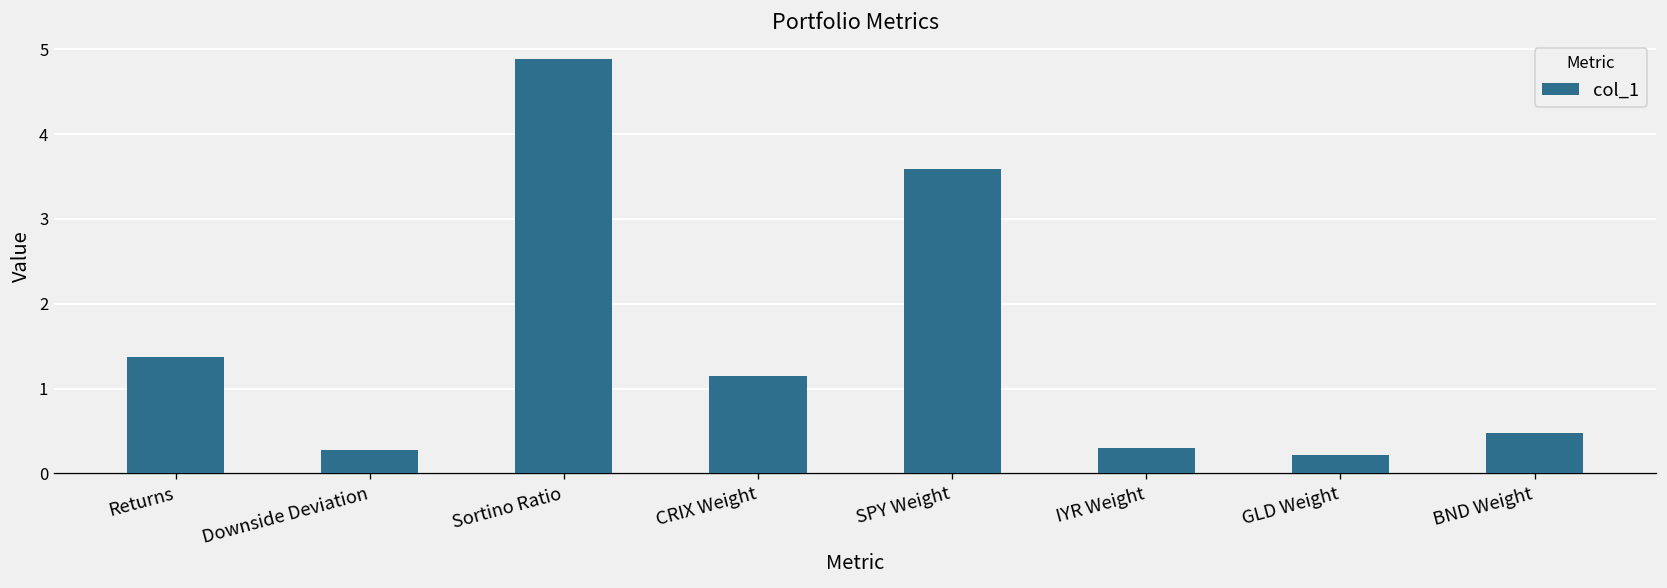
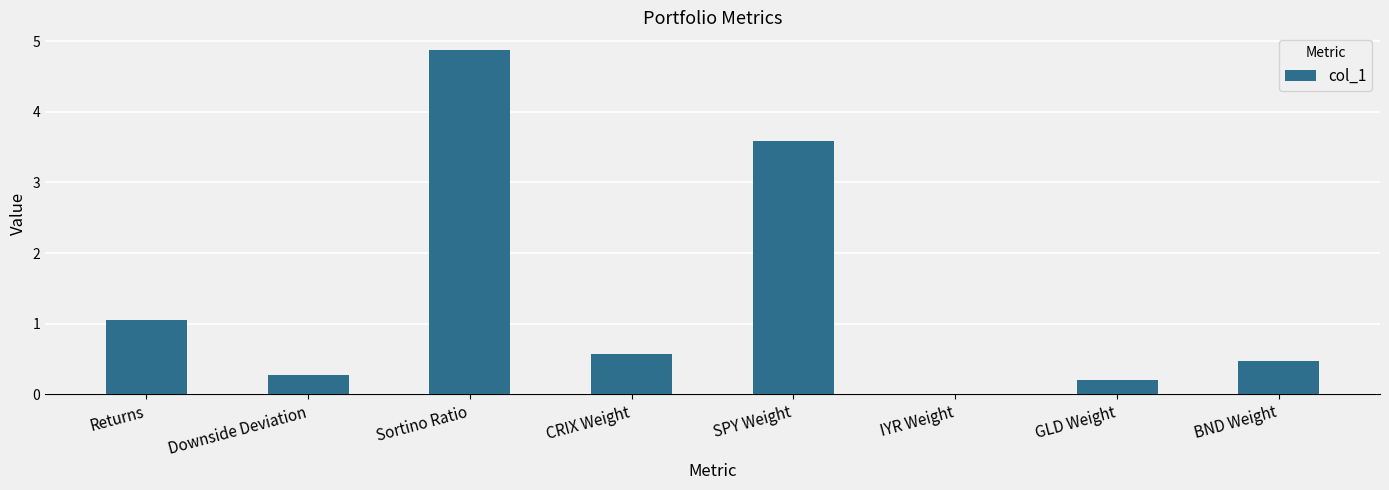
Returns: 1.4 -> 1.1
CRIX Weight: 1.2 -> 0.6
IYR Weight: 0.3 -> 0.0
